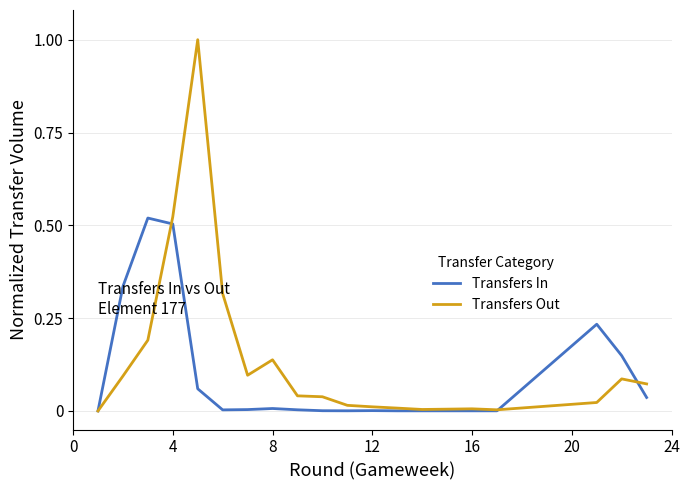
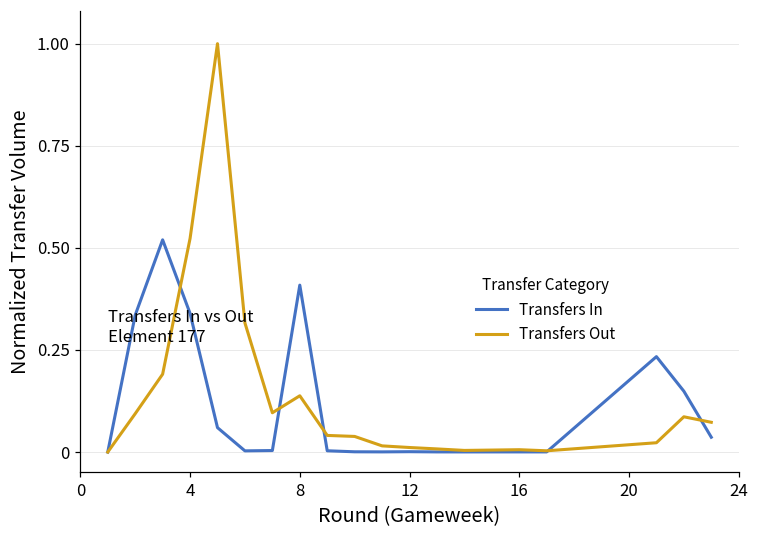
Transfers In, 4: 0.50 -> 0.34
Transfers In, 8: 0.01 -> 0.41
